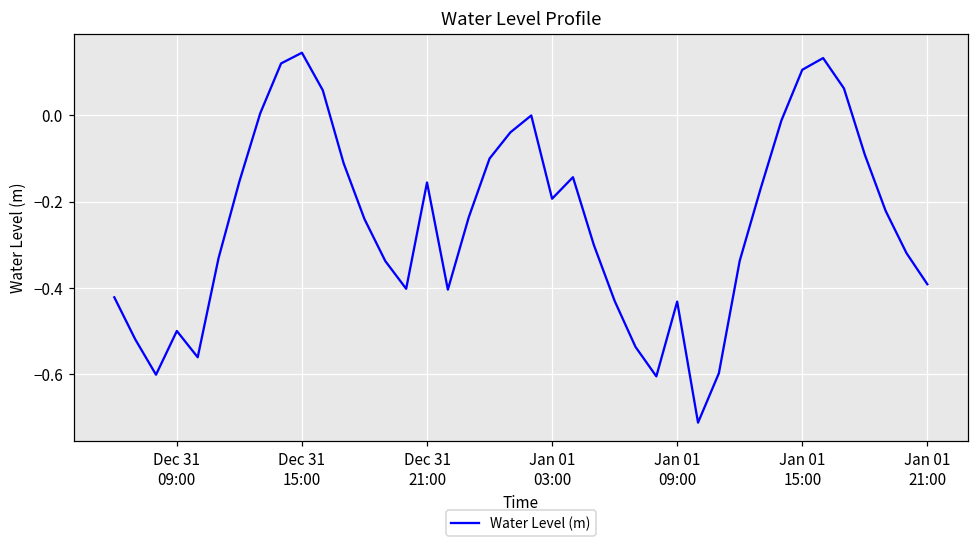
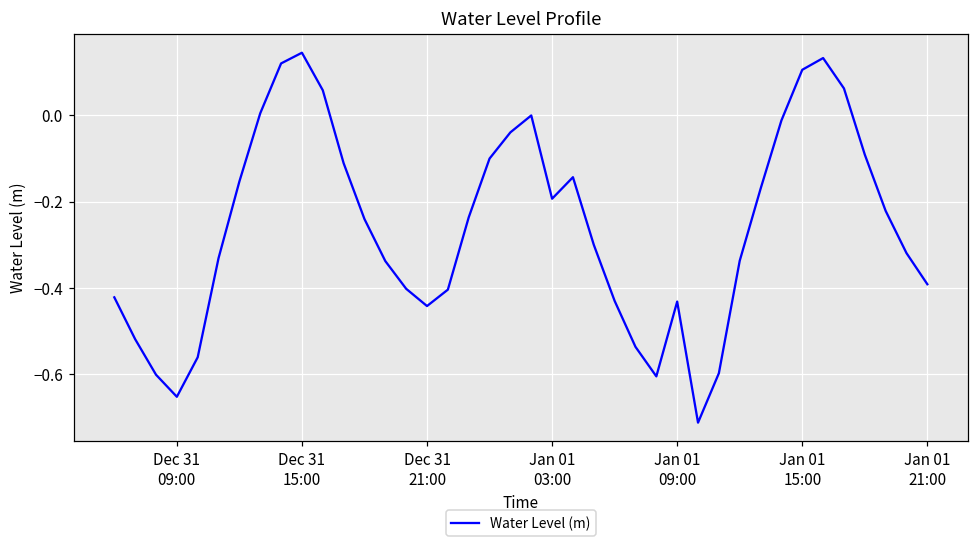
Dec 31 09:00: -0.50 -> -0.65
Dec 31 21:00: -0.16 -> -0.44
